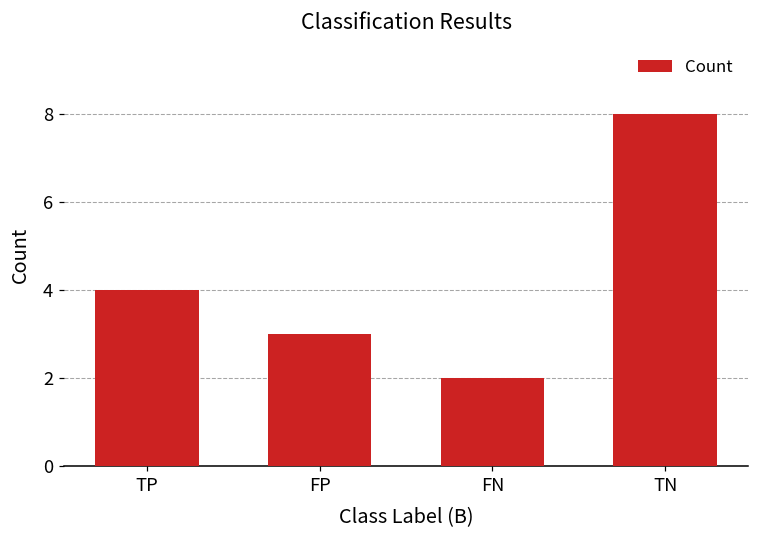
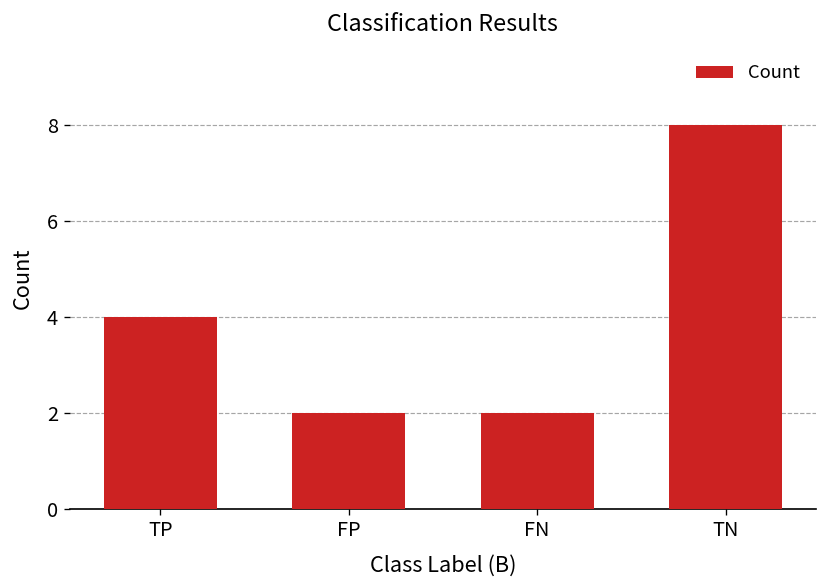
FP: 3 -> 2
